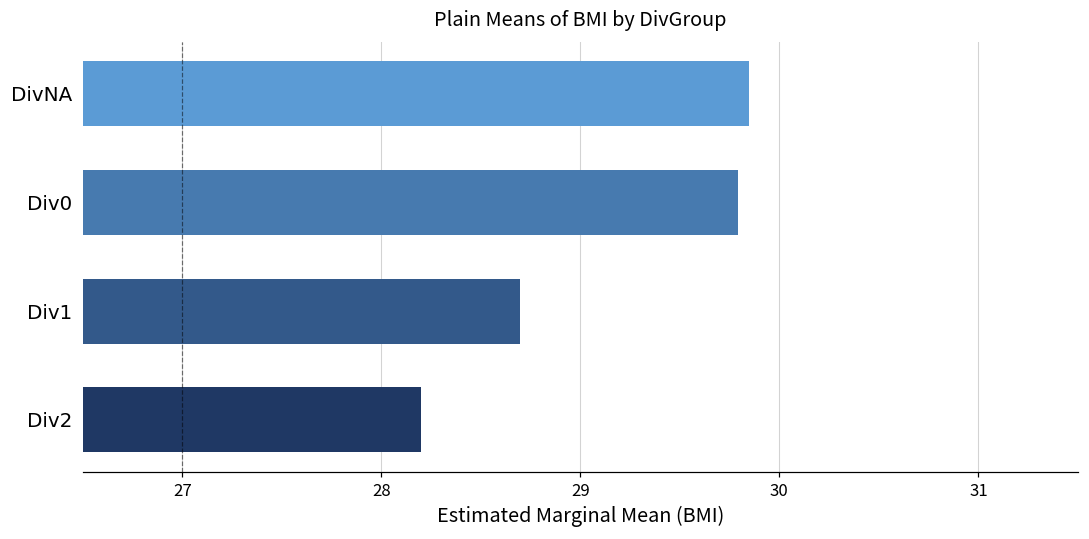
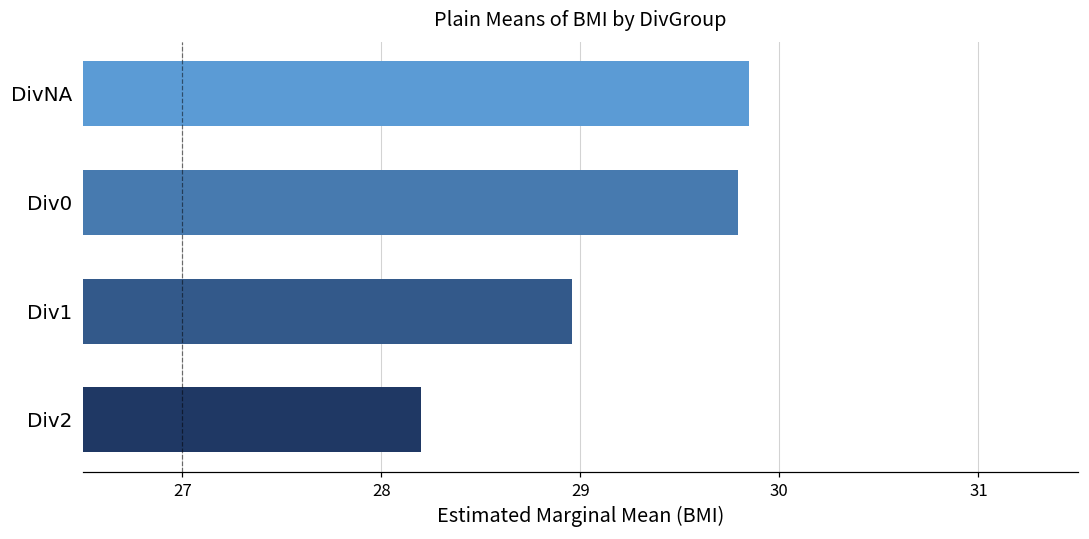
Div1: 28.70 -> 28.96
